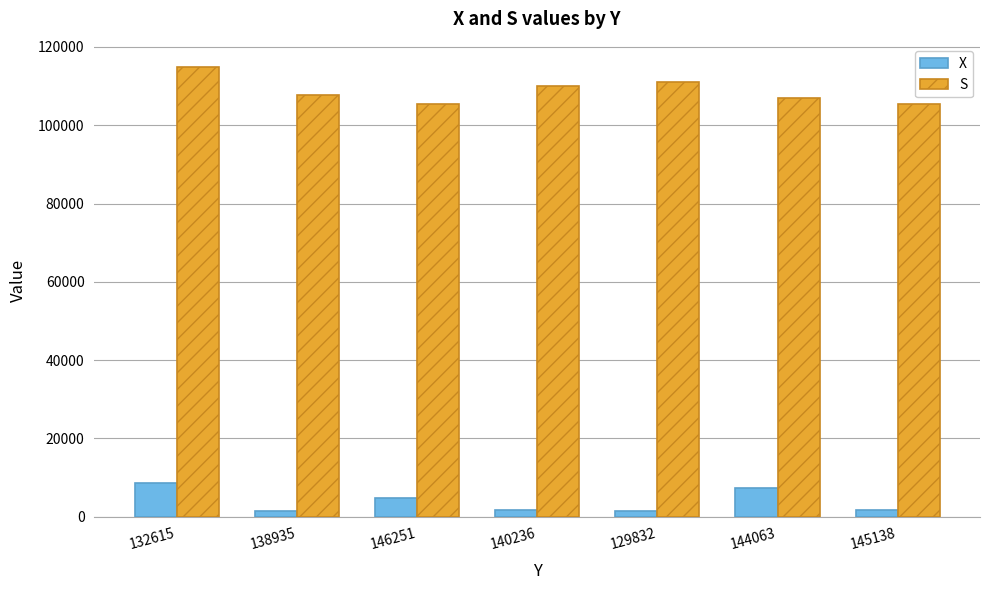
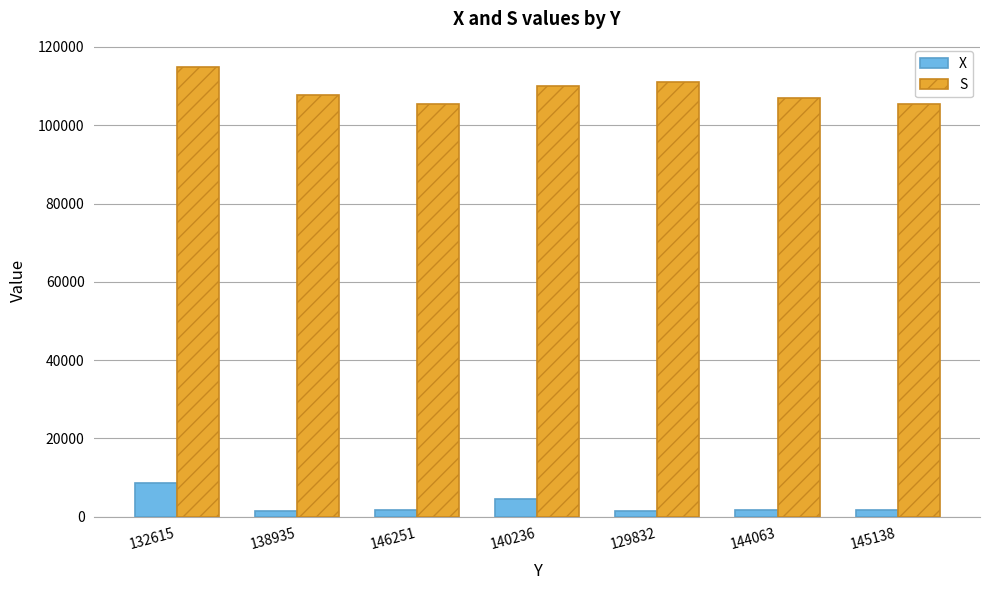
X, 146251: 5000 -> 2000
X, 140236: 2000 -> 5000
X, 144063: 7000 -> 2000
